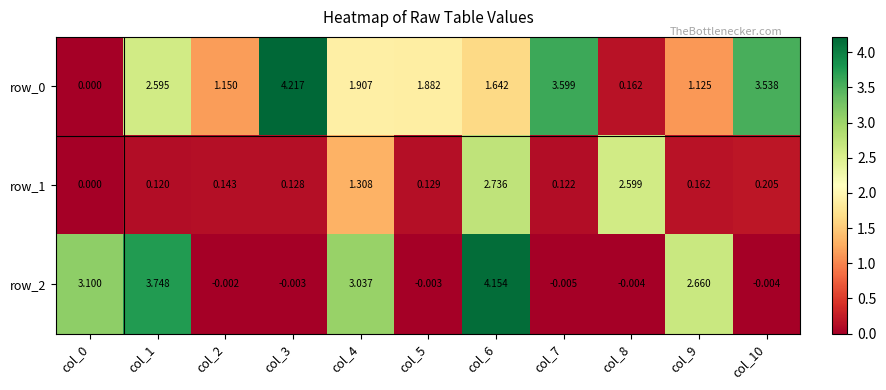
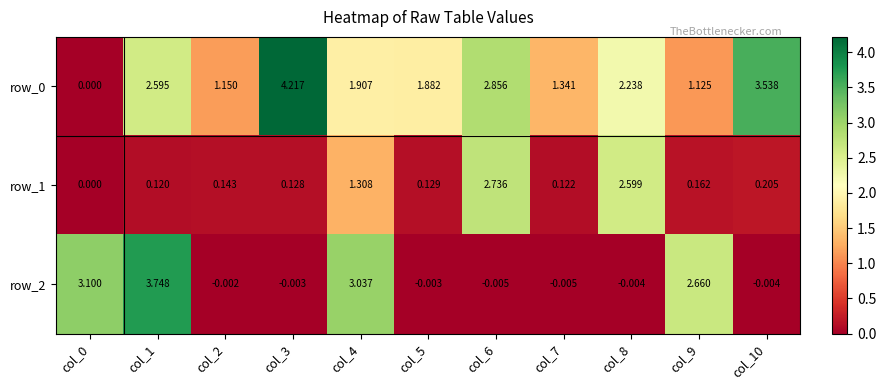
row_0, col_6: 1.642 -> 2.856
row_0, col_7: 3.599 -> 1.341
row_0, col_8: 0.162 -> 2.238
row_2, col_6: 4.154 -> -0.005
